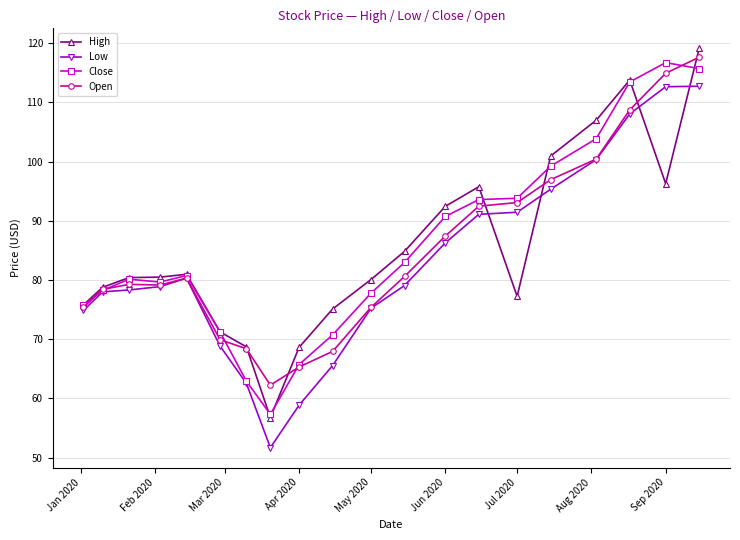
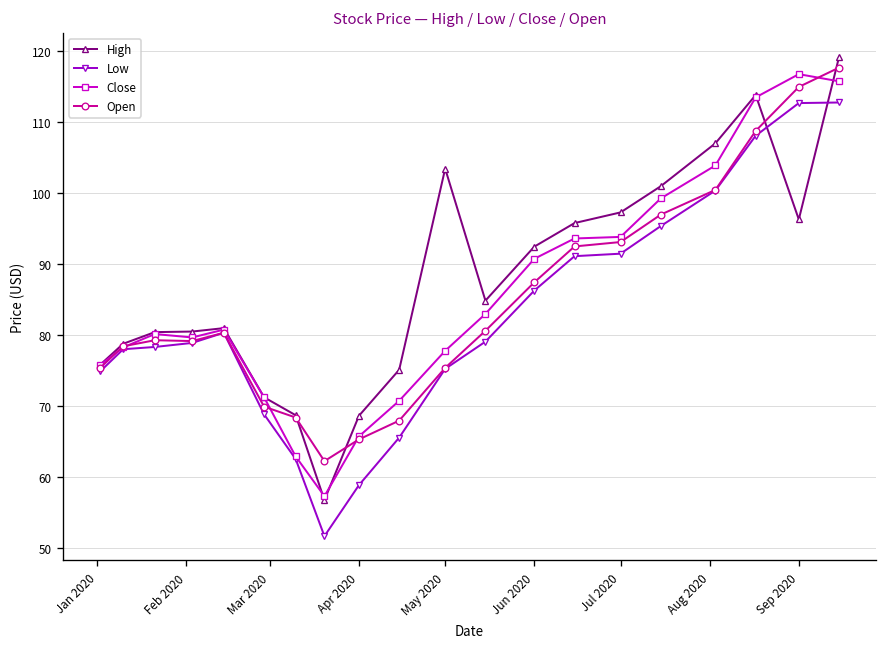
High, May 2020: 80 -> 103
High, Jul 2020: 77 -> 97
